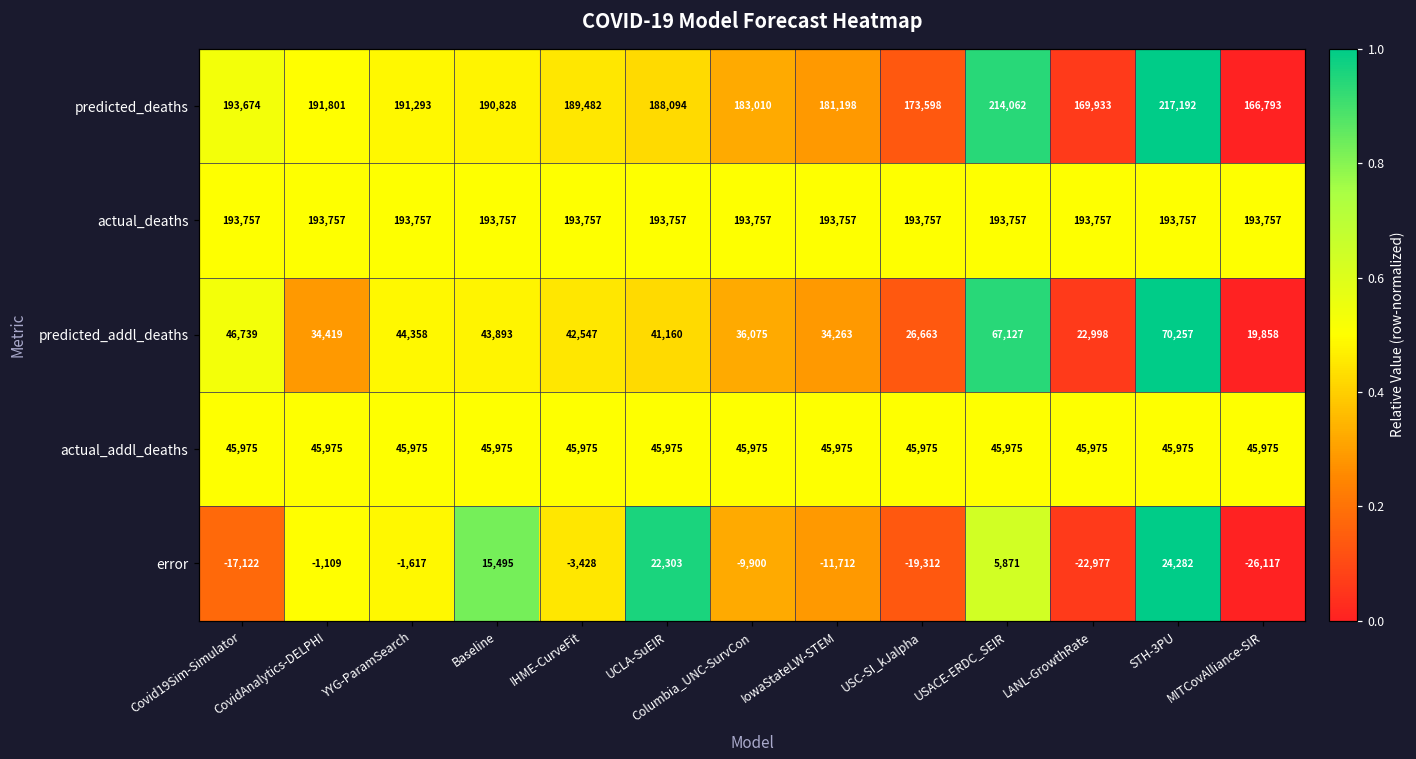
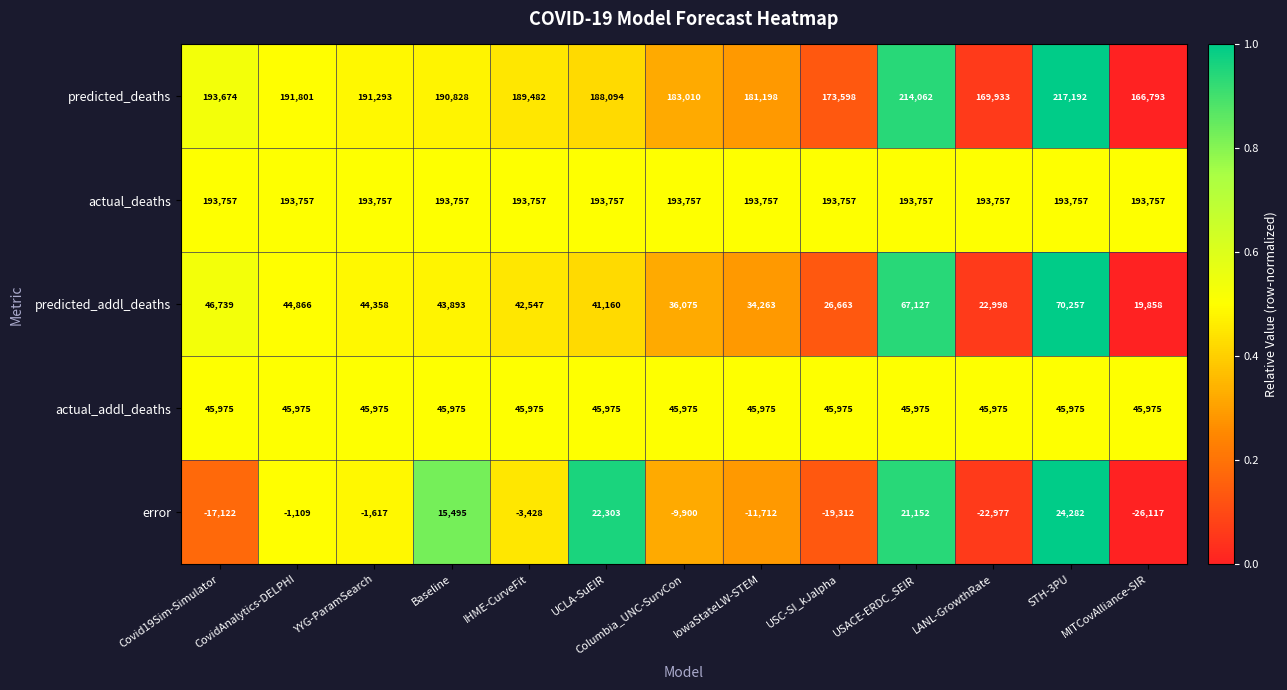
predicted_addl_deaths, CovidAnalytics-DELPHI: 34,419 -> 44,866
error, USACE-ERDC_SEIR: 5,871 -> 21,152
